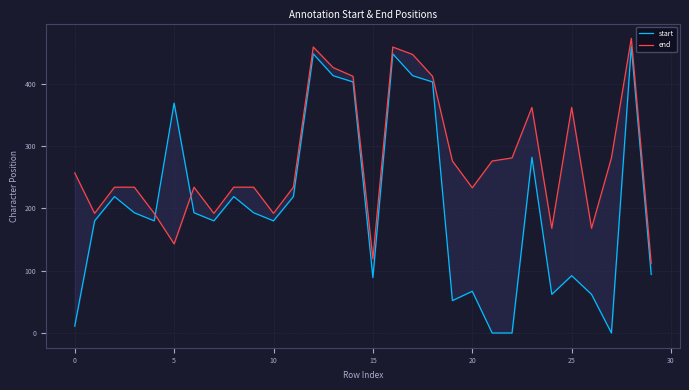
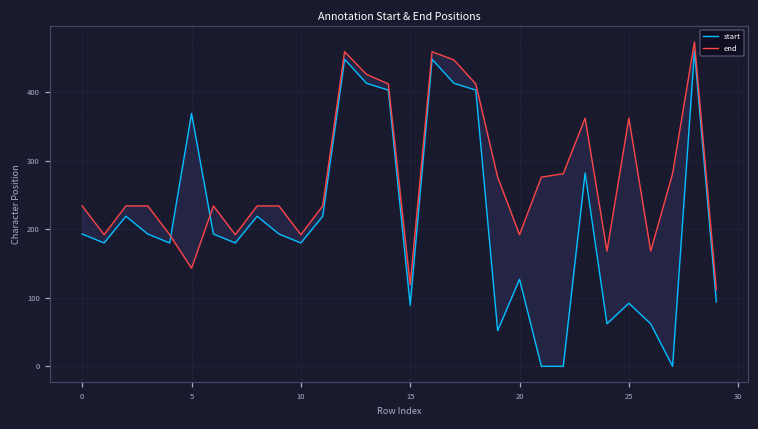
start, 0: 10 -> 190
end, 0: 260 -> 230
start, 20: 70 -> 130
end, 20: 230 -> 190
